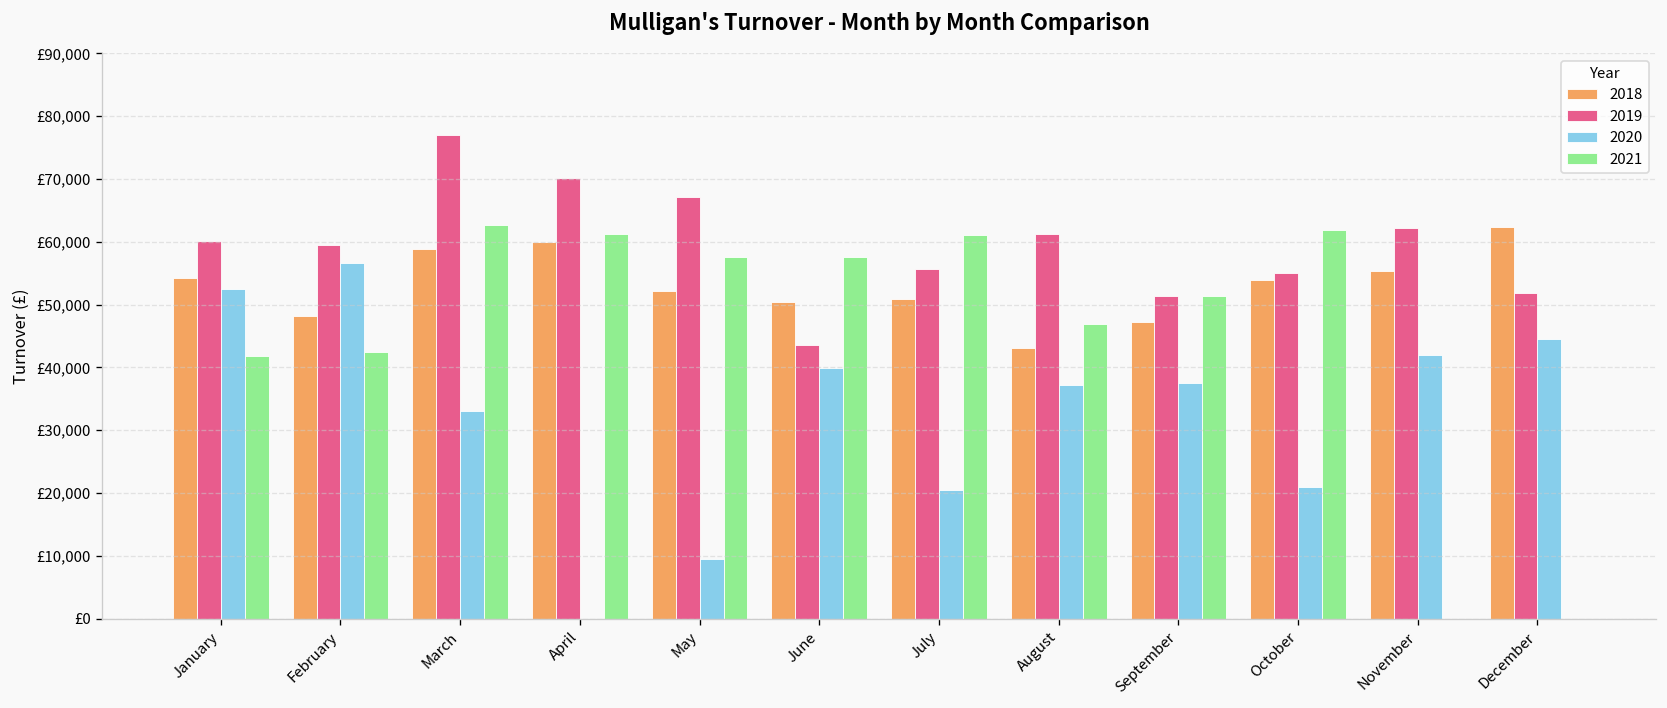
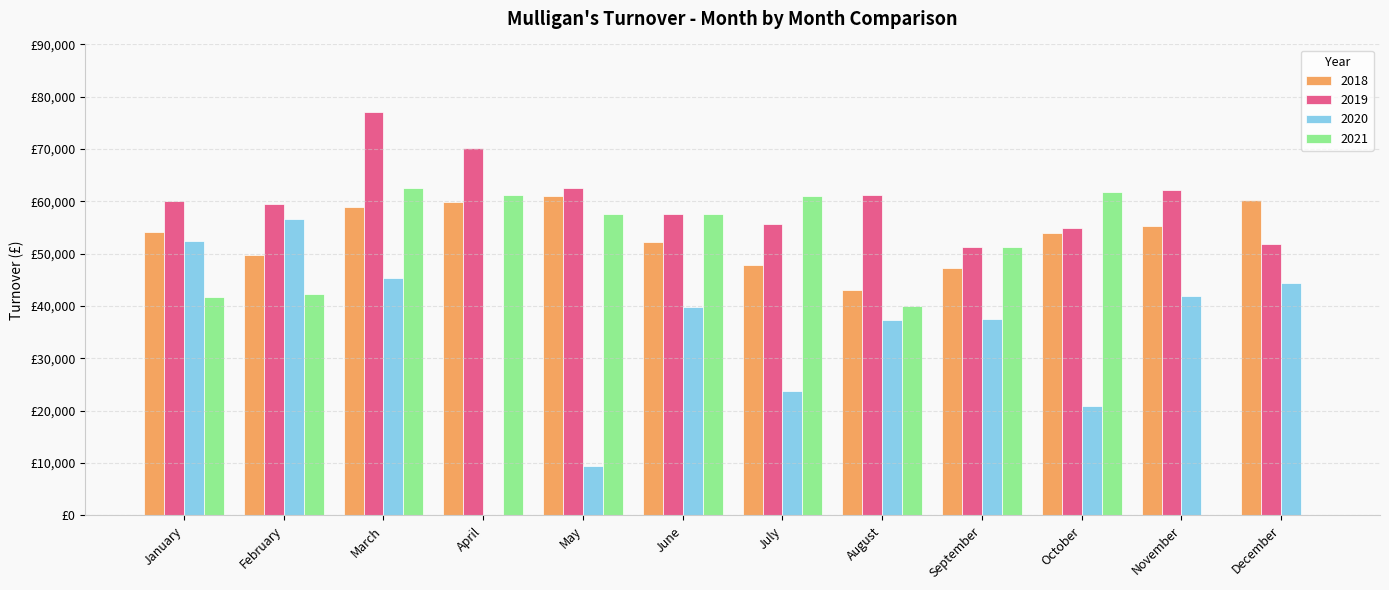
2018, February: £48,000 -> £50,000
2020, March: £33,000 -> £45,000
2018, May: £52,000 -> £61,000
2019, May: £67,000 -> £63,000
2018, June: £50,000 -> £52,000
2019, June: £44,000 -> £58,000
2018, July: £51,000 -> £48,000
2020, July: £20,000 -> £24,000
2021, August: £47,000 -> £40,000
2018, December: £62,000 -> £60,000
